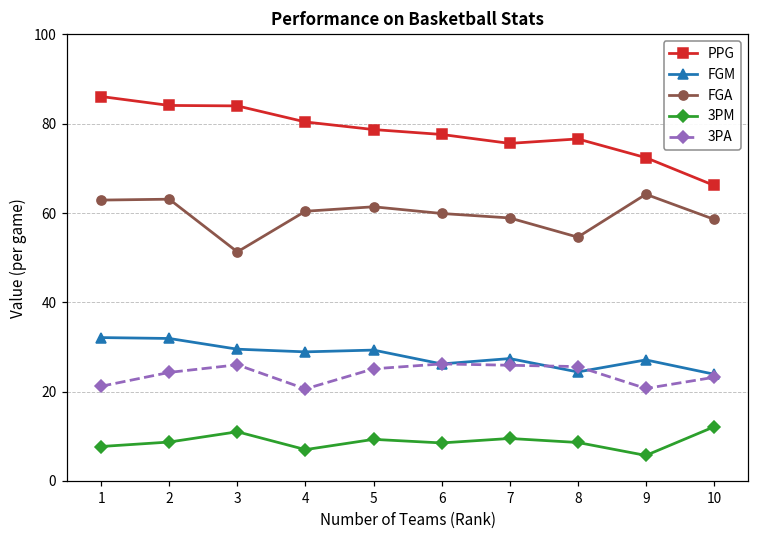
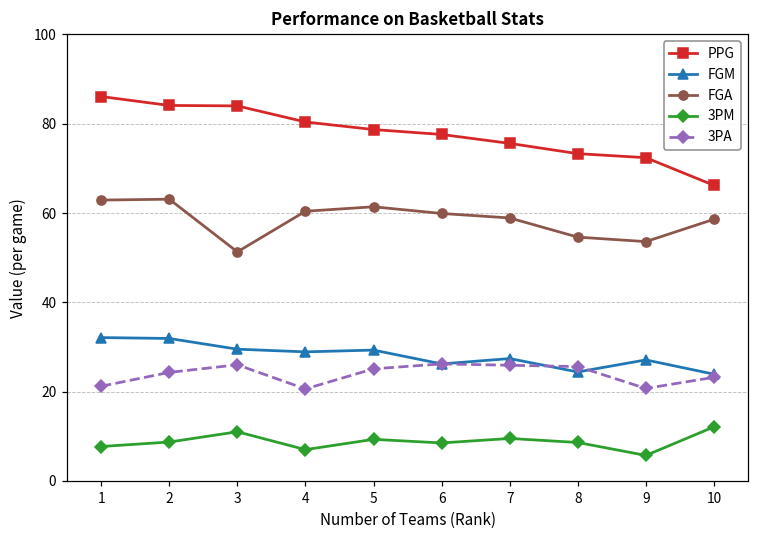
PPG, 8: 77 -> 73
FGA, 9: 64 -> 54
